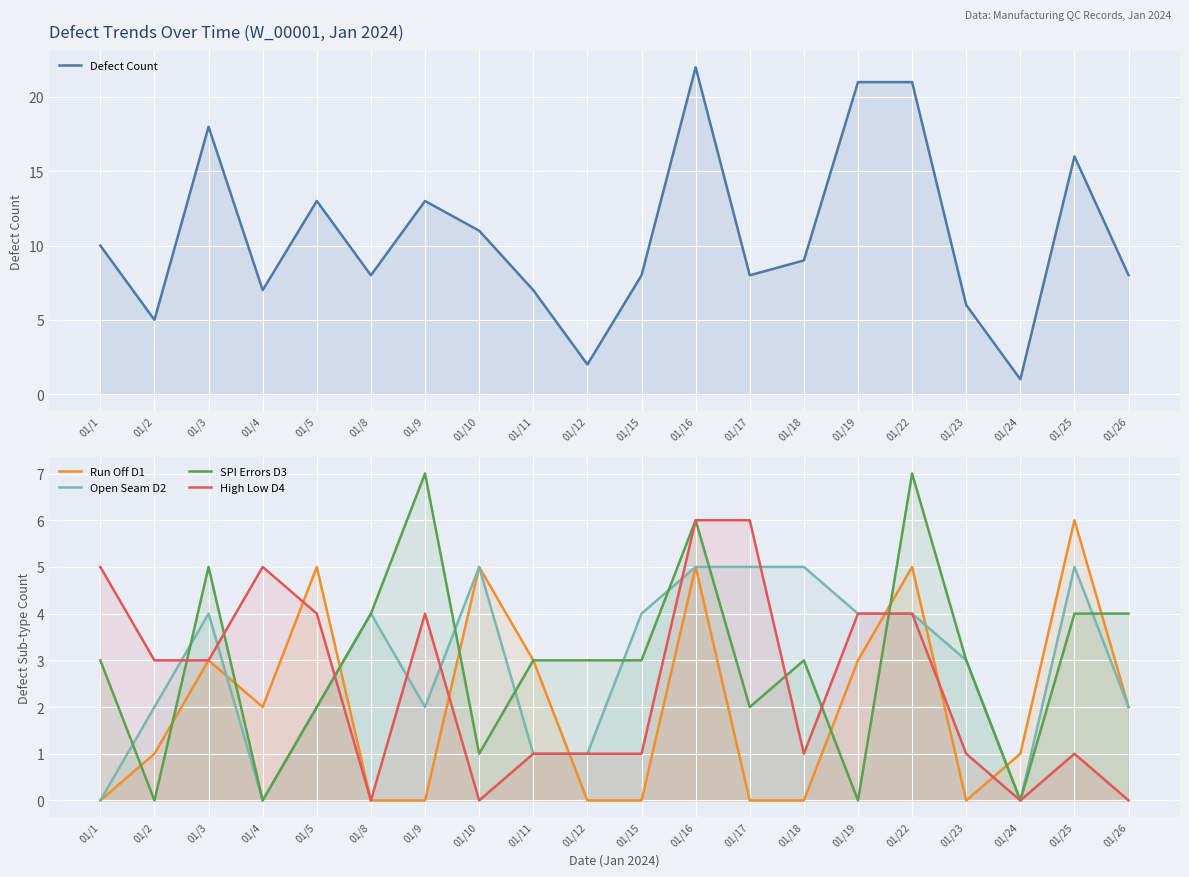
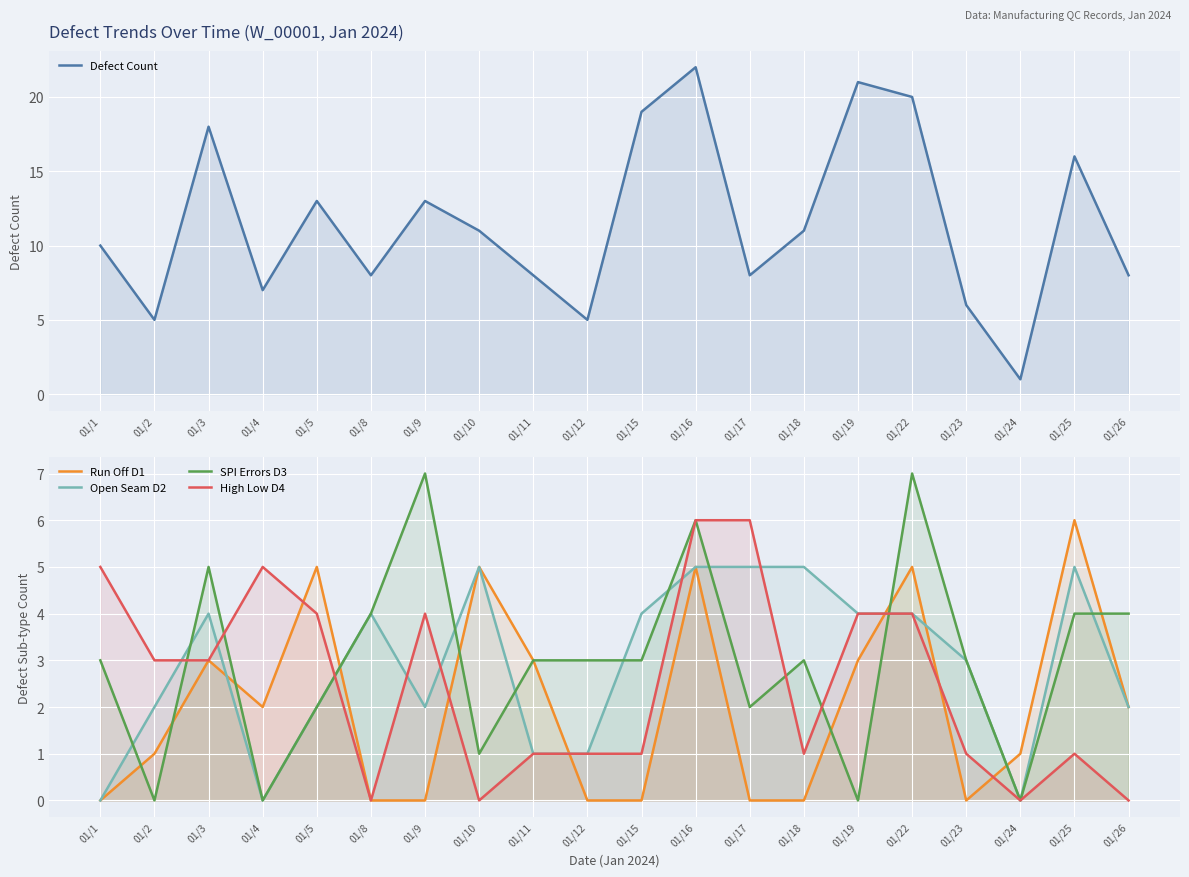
Defect Trends Over Time (W_00001, Jan 2024), 01/11: 7 -> 8
Defect Trends Over Time (W_00001, Jan 2024), 01/12: 2 -> 5
Defect Trends Over Time (W_00001, Jan 2024), 01/15: 8 -> 19
Defect Trends Over Time (W_00001, Jan 2024), 01/18: 9 -> 11
Defect Trends Over Time (W_00001, Jan 2024), 01/22: 21 -> 20
